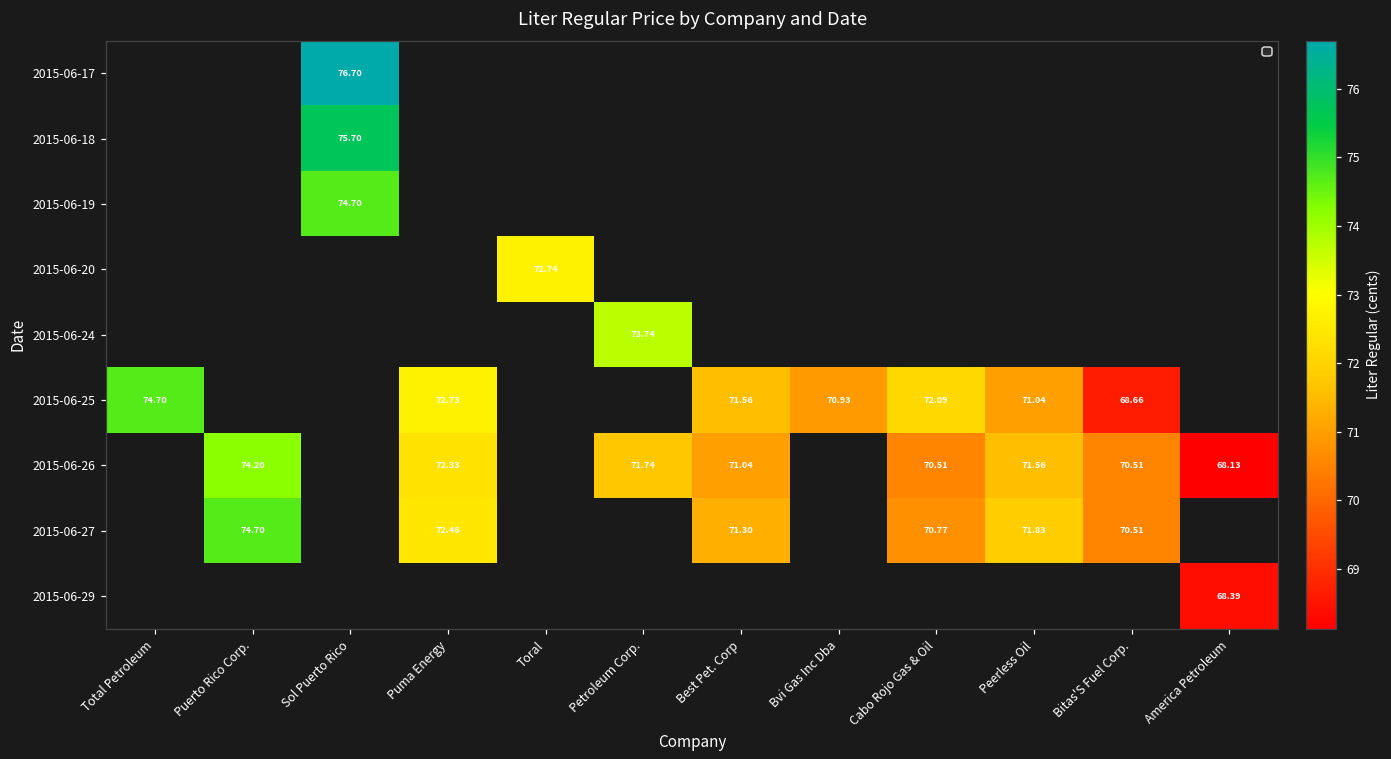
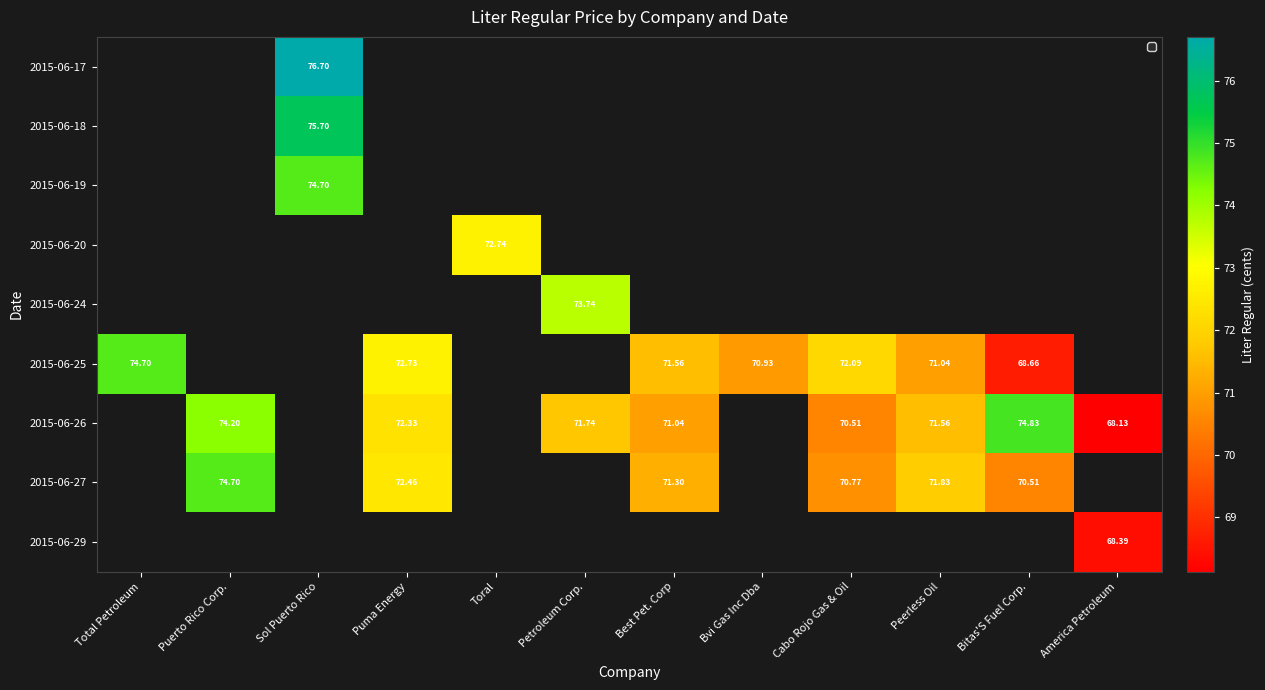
2015-06-26, Bitas'S Fuel Corp.: 70.51 -> 74.83
